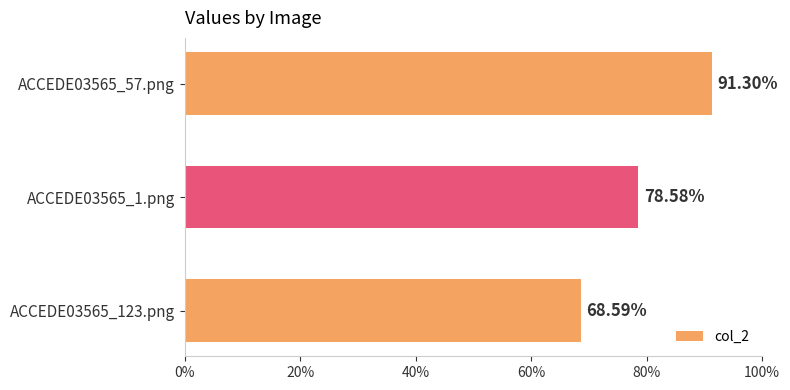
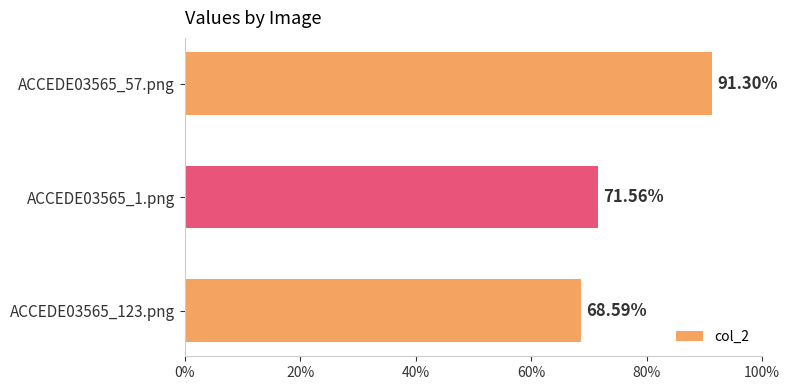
ACCEDE03565_1.png: 78.58% -> 71.56%
